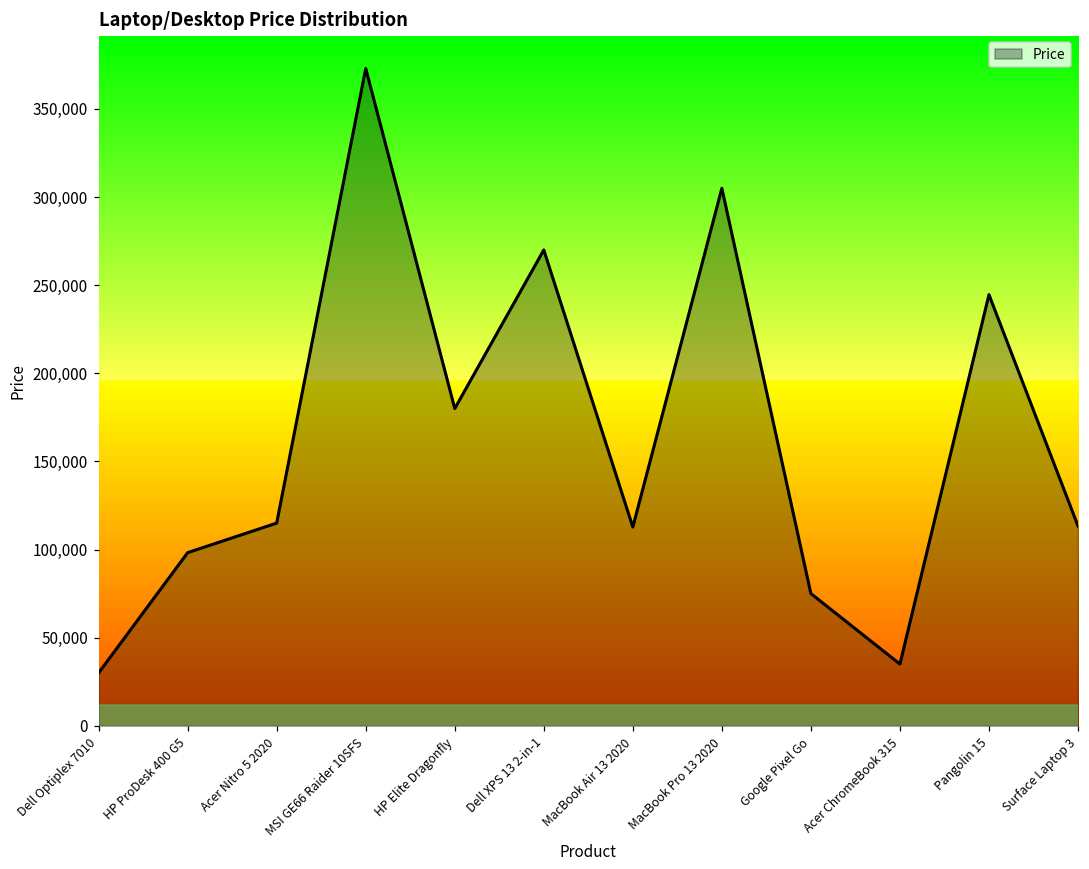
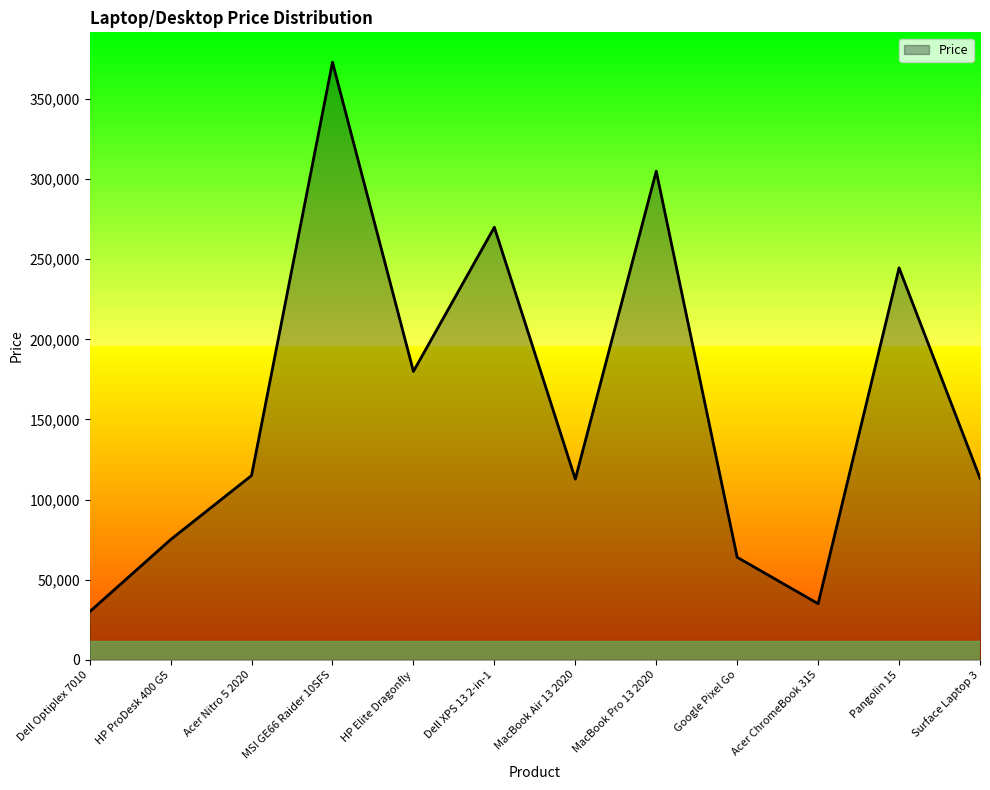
HP ProDesk 400 G5: 98,000 -> 75,000
Google Pixel Go: 75,000 -> 64,000
